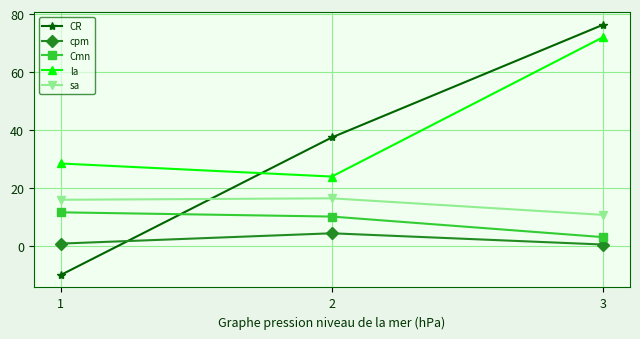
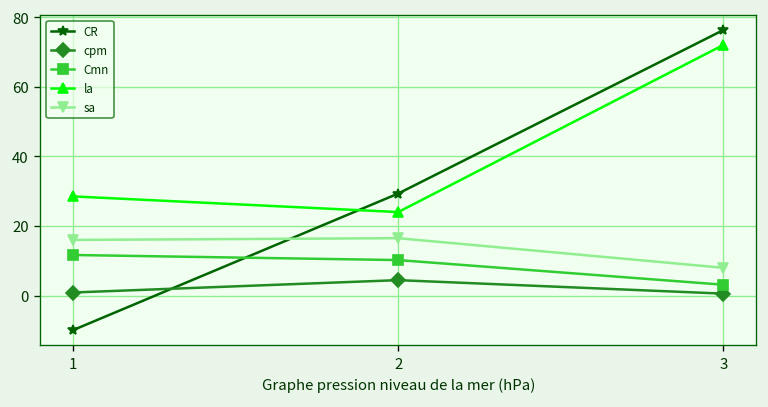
CR, 2: 37 -> 29
sa, 3: 11 -> 8
